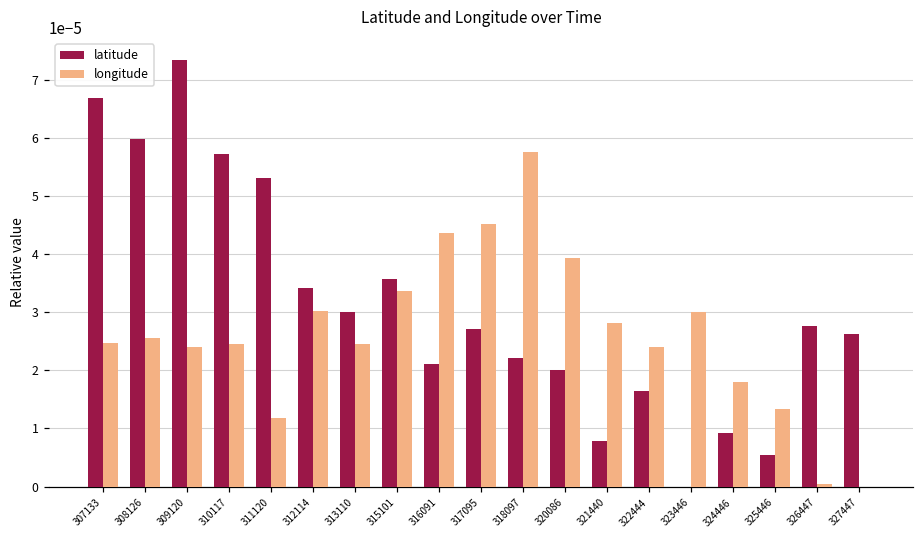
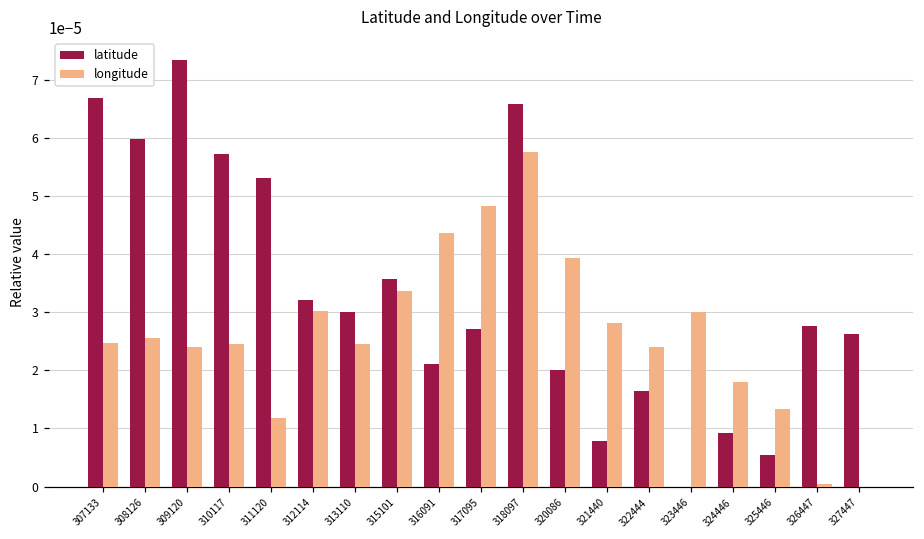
latitude, 312114: 0.000034 -> 0.000032
longitude, 317095: 0.000045 -> 0.000048
latitude, 318097: 0.000022 -> 0.000066
